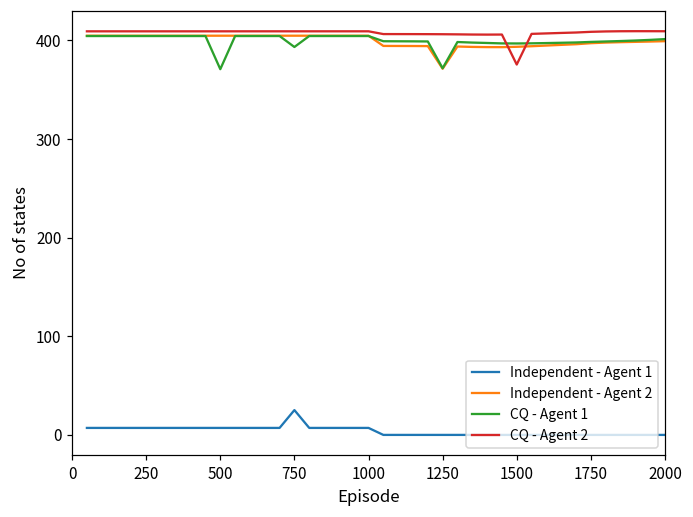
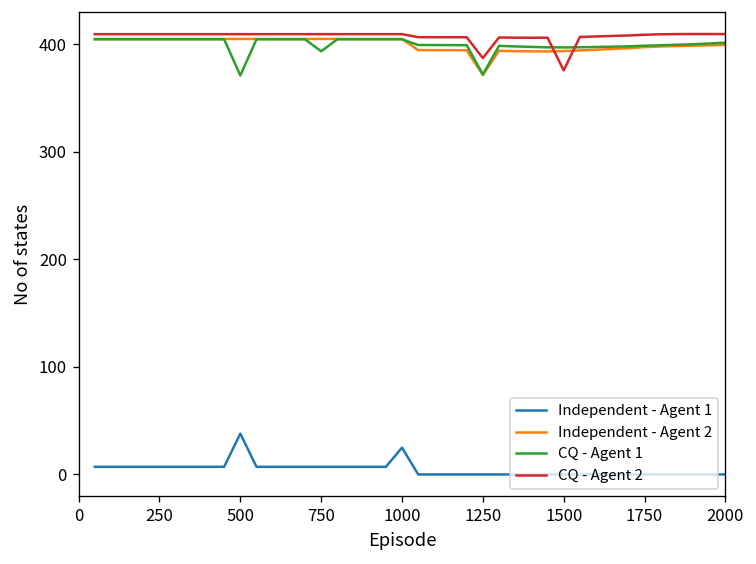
Independent - Agent 1, 500: 10 -> 40
Independent - Agent 1, 750: 30 -> 10
Independent - Agent 1, 1000: 10 -> 20
CQ - Agent 2, 1250: 410 -> 390
